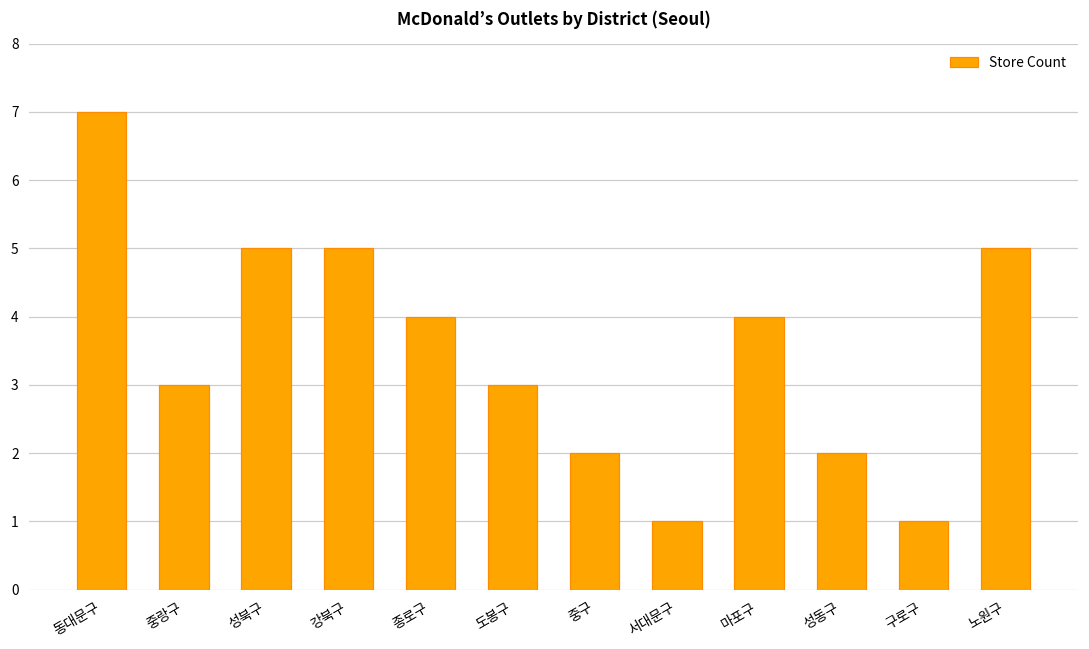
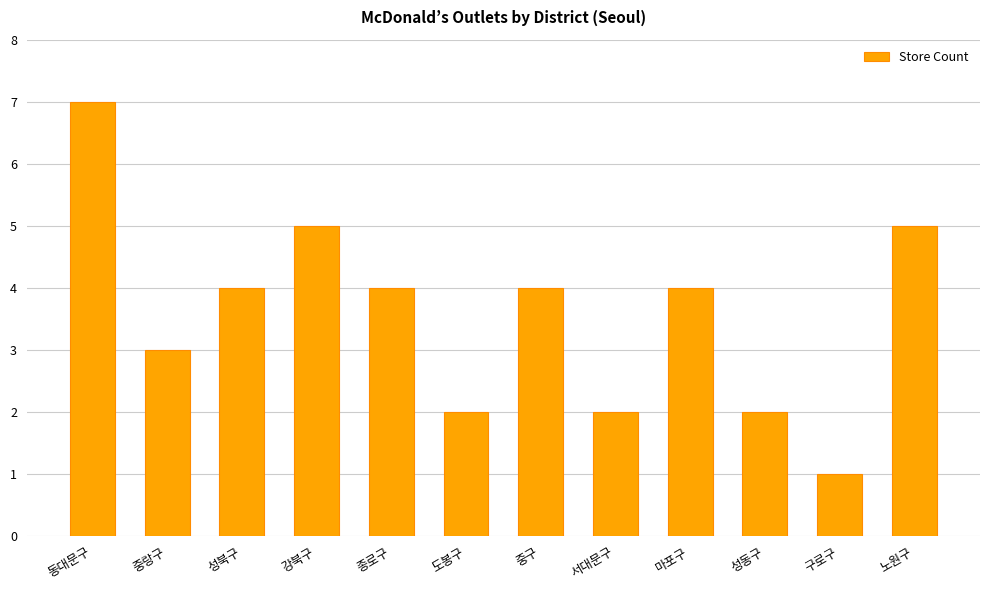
성북구: 5 -> 4
도봉구: 3 -> 2
중구: 2 -> 4
서대문구: 1 -> 2
